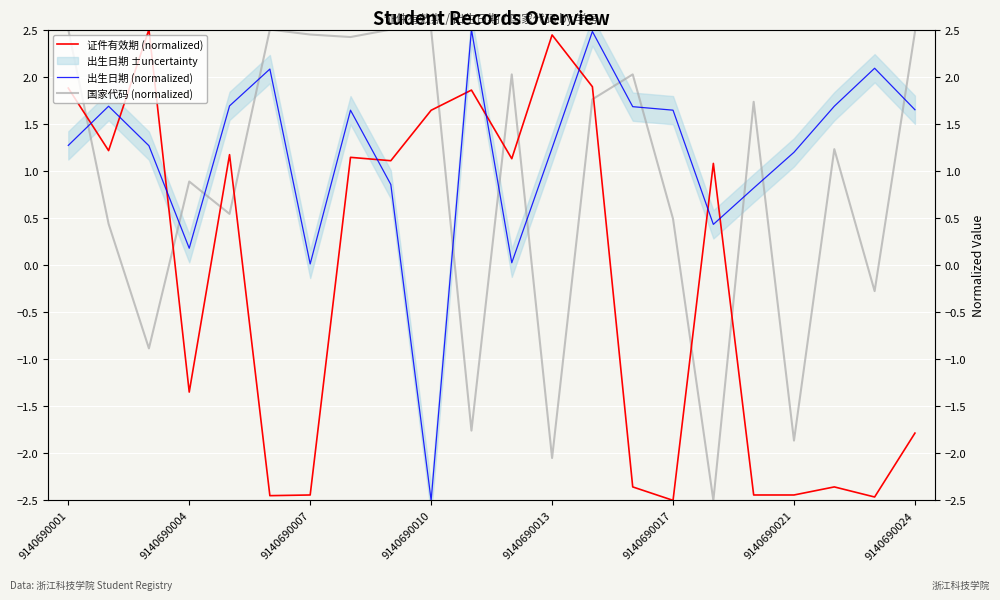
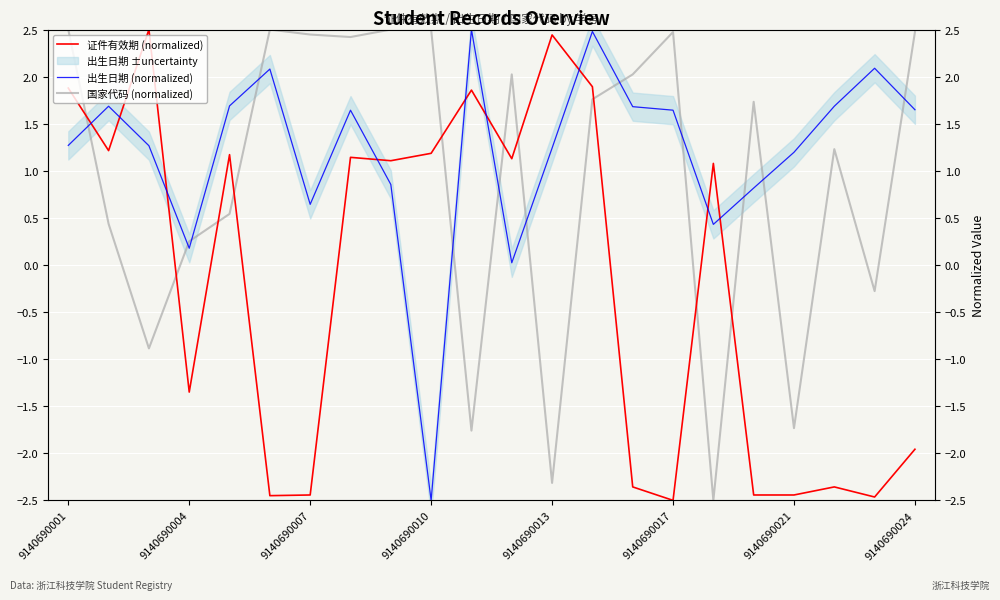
国家代码 (normalized), 9140690004: 0.9 -> 0.3
出生日期 (normalized), 9140690007: 0.0 -> 0.6
证件有效期 (normalized), 9140690010: 1.6 -> 1.2
国家代码 (normalized), 9140690013: -2.1 -> -2.3
国家代码 (normalized), 9140690017: 0.5 -> 2.5
国家代码 (normalized), 9140690021: -1.9 -> -1.7
证件有效期 (normalized), 9140690024: -1.8 -> -2.0
